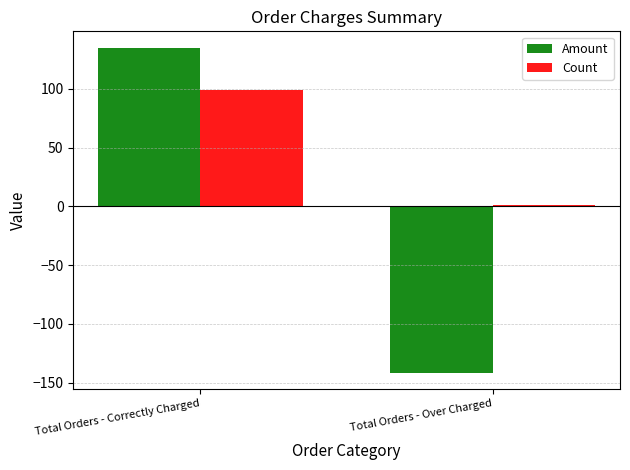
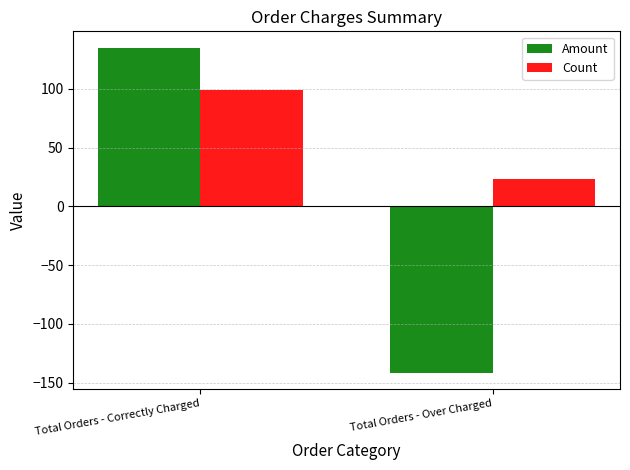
Count, Total Orders - Over Charged: 1 -> 23
